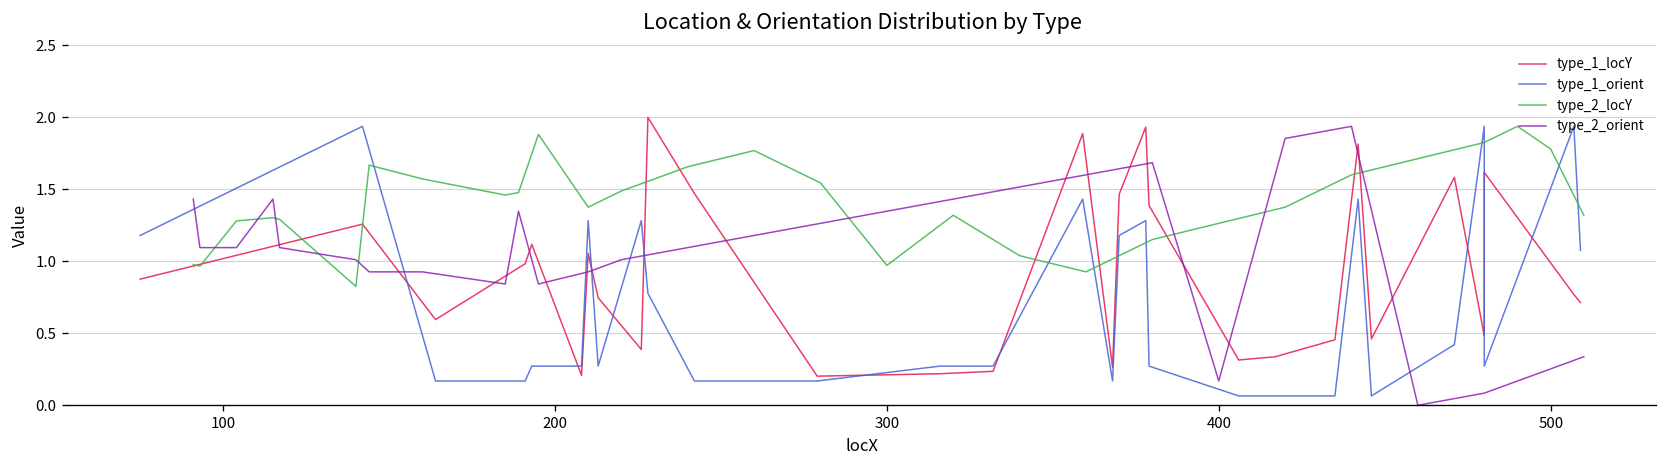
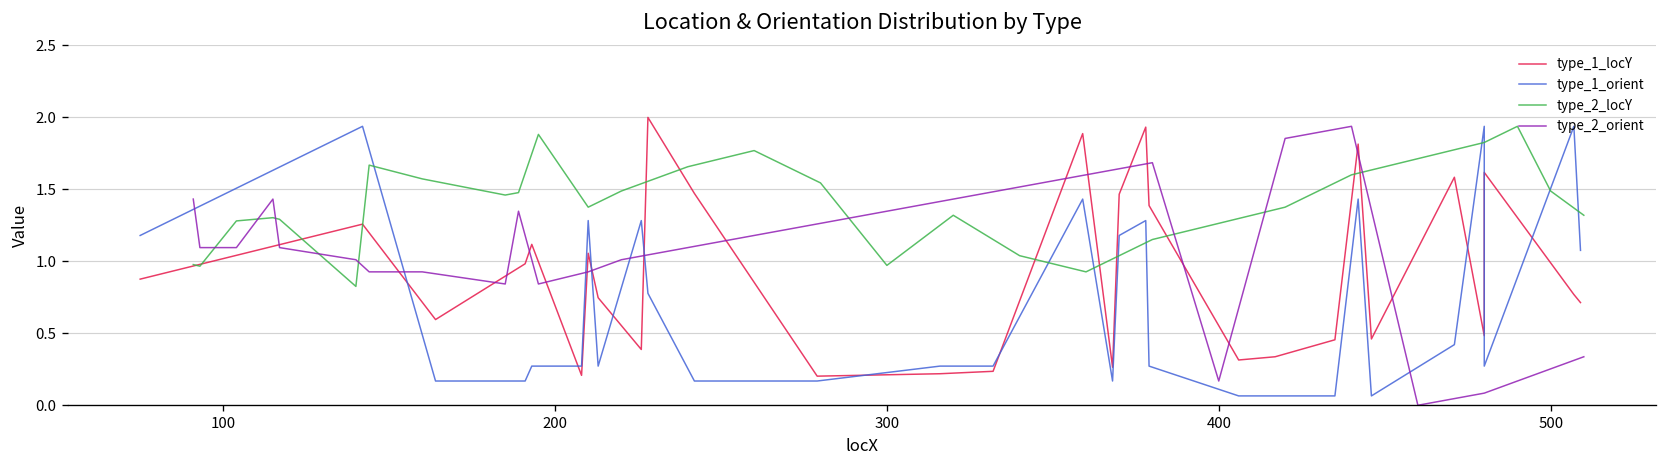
type_2_locY, 500: 1.78 -> 1.49
